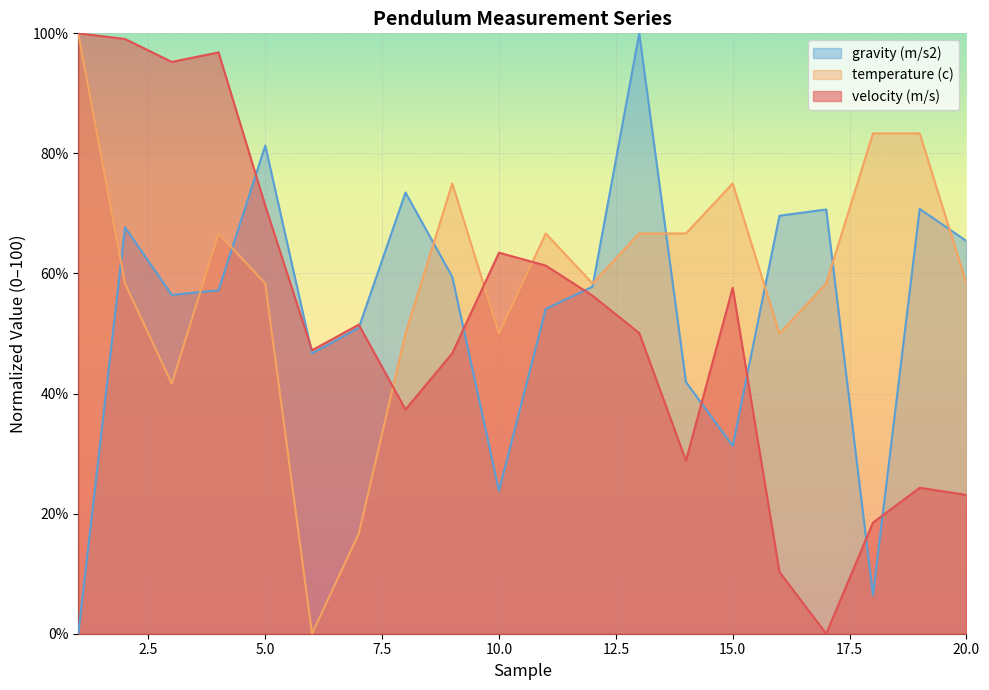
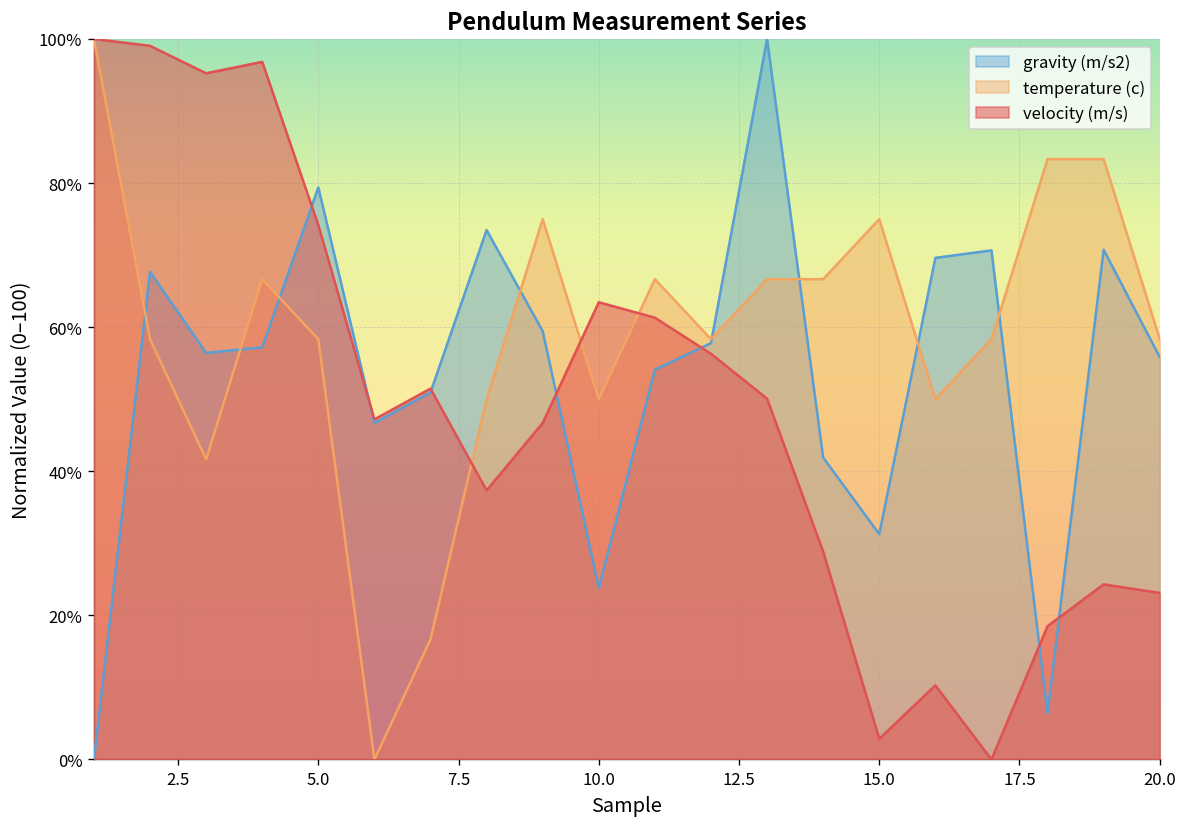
gravity (m/s2), 5.0: 81% -> 79%
velocity (m/s), 5.0: 71% -> 74%
velocity (m/s), 15.0: 58% -> 3%
gravity (m/s2), 20.0: 65% -> 56%
